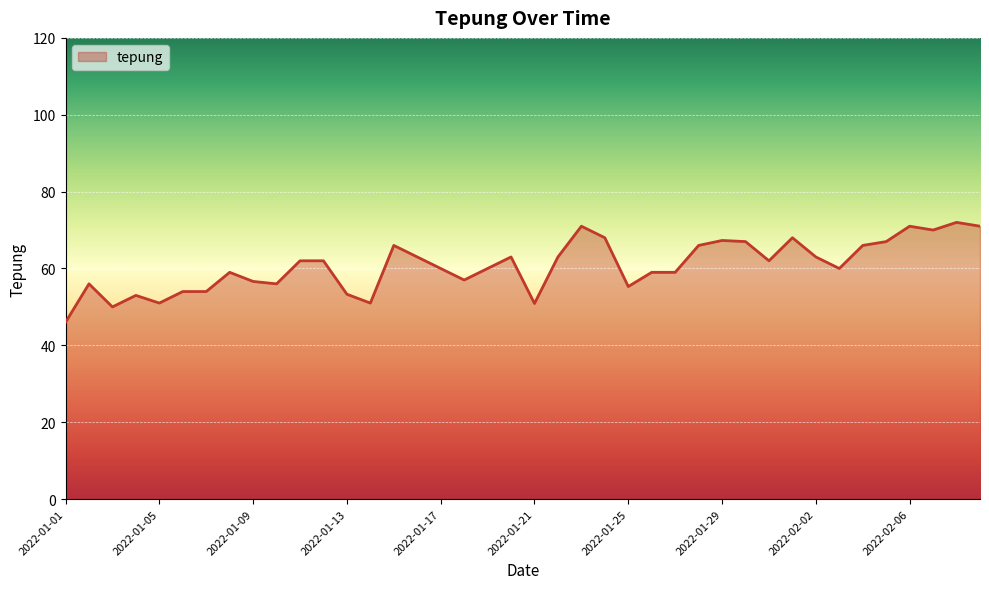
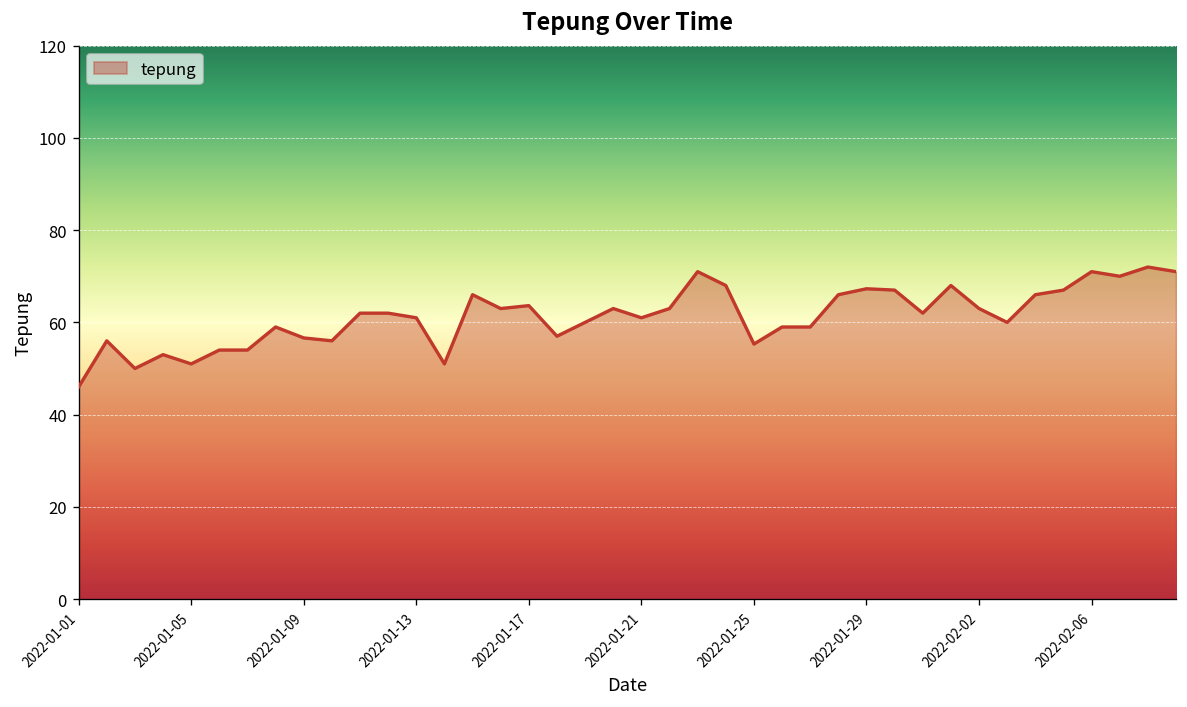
2022-01-13: 53 -> 61
2022-01-17: 60 -> 64
2022-01-21: 51 -> 61
